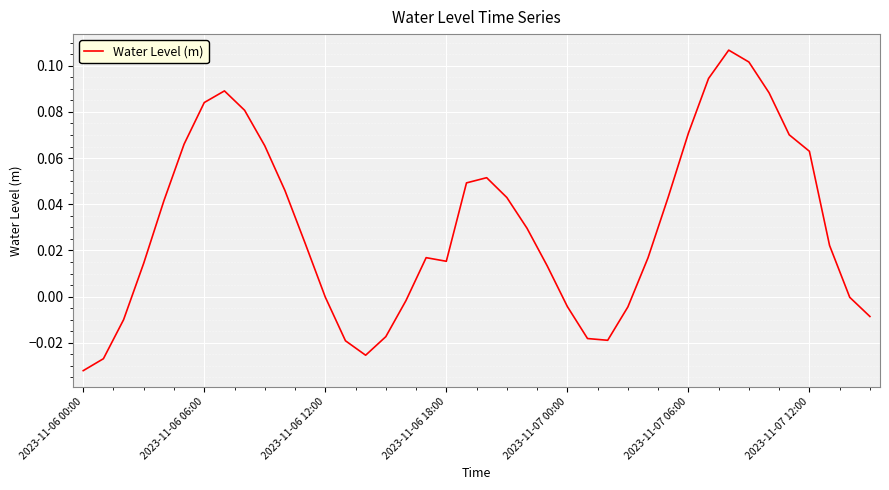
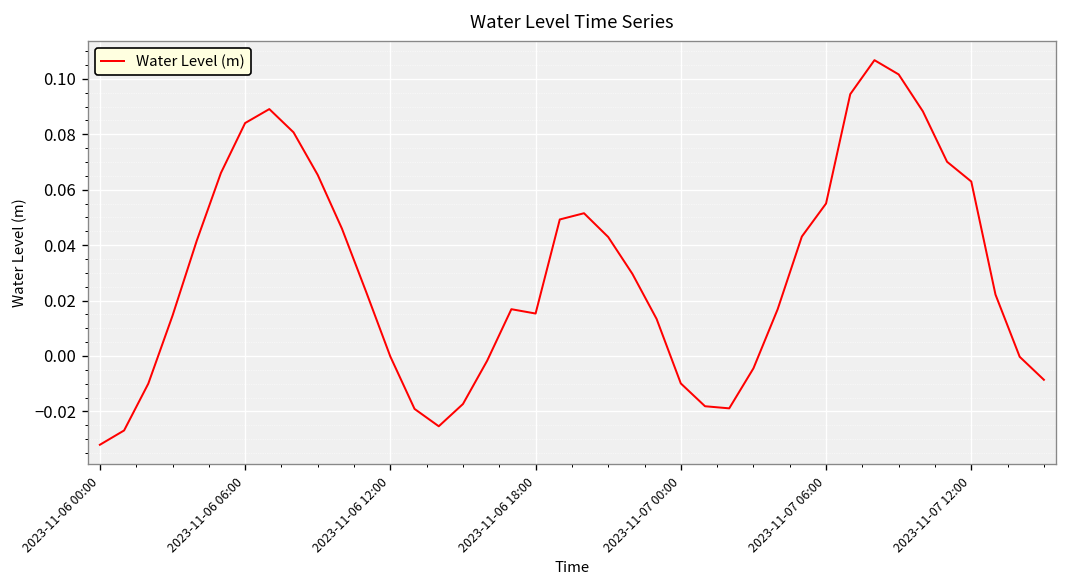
2023-11-07 00:00: -0.004 -> -0.010
2023-11-07 06:00: 0.071 -> 0.055
